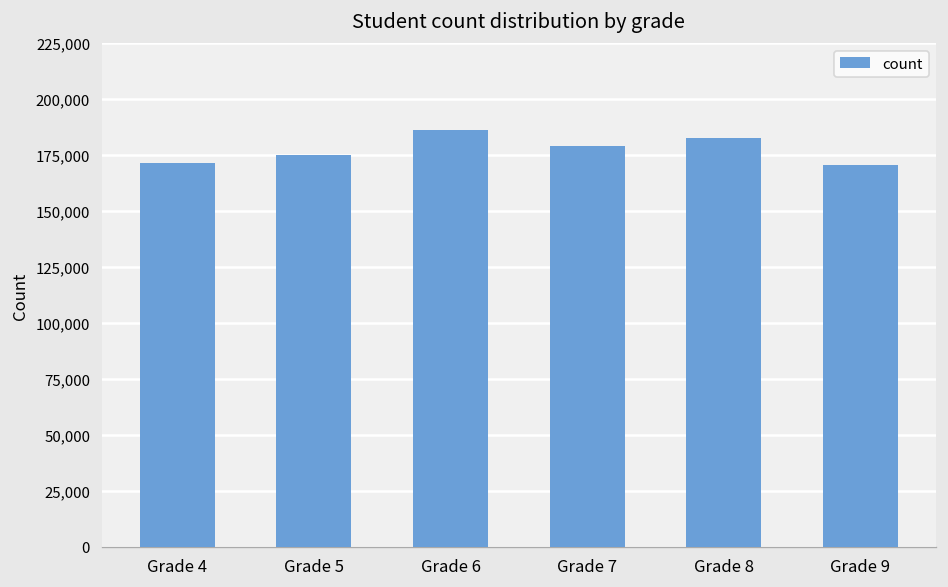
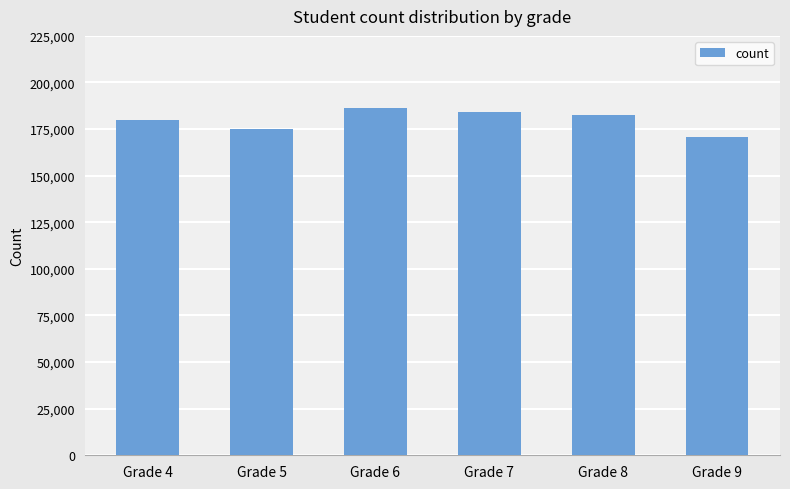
Grade 4: 172,000 -> 180,000
Grade 7: 179,000 -> 184,000
